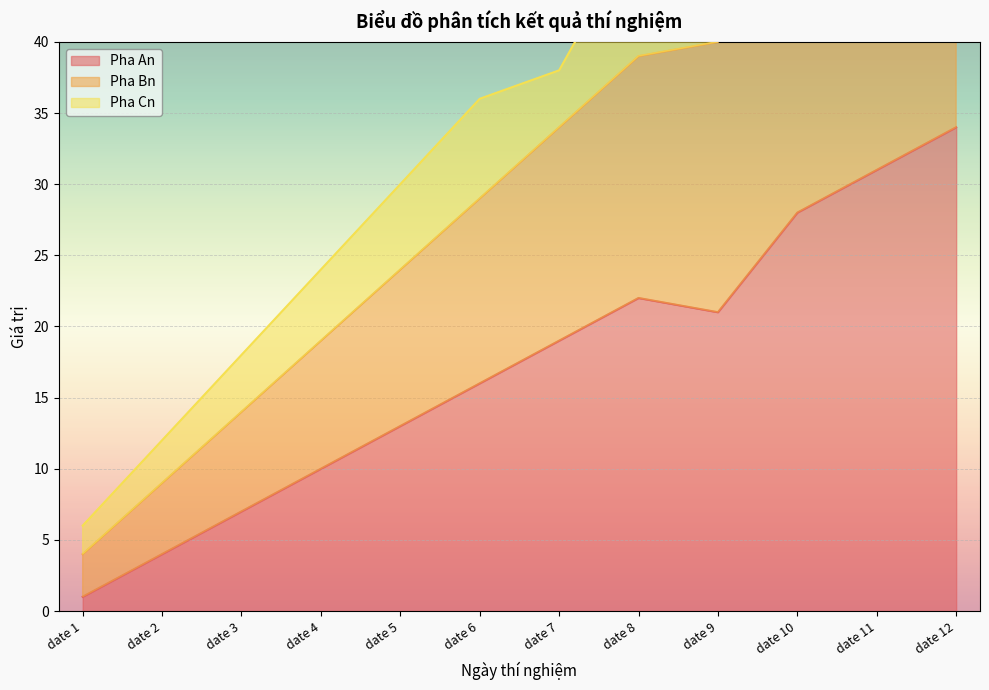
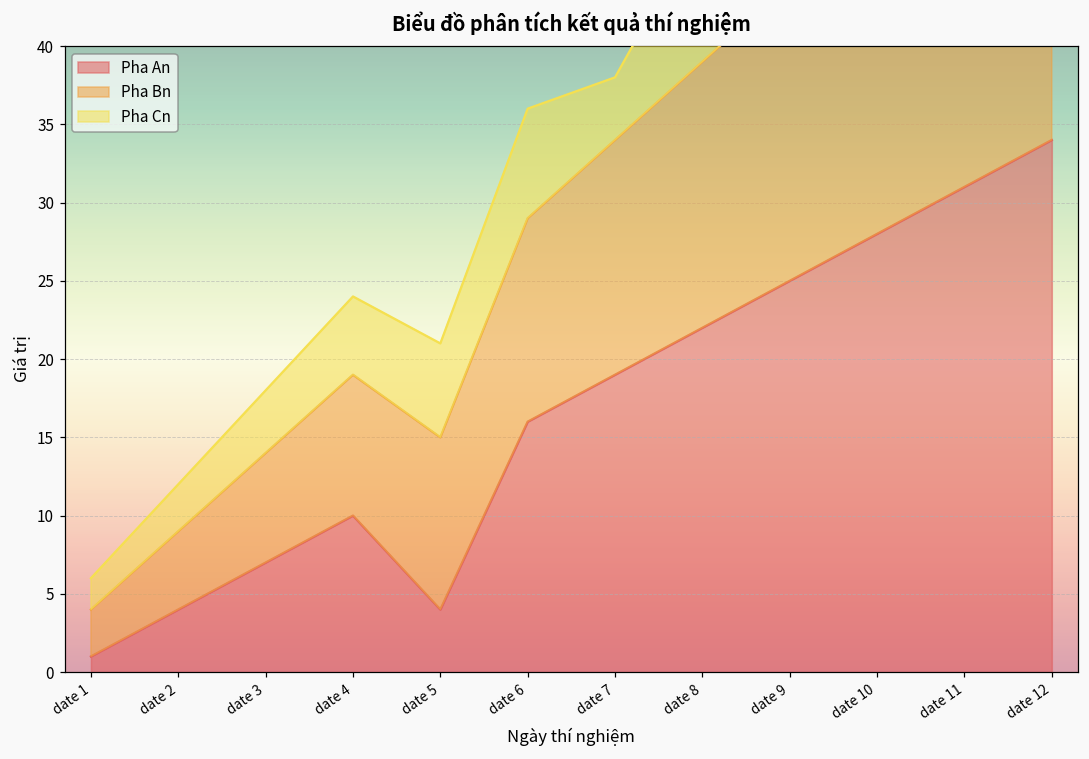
Pha An, date 5: 13 -> 4
Pha An, date 9: 21 -> 25
